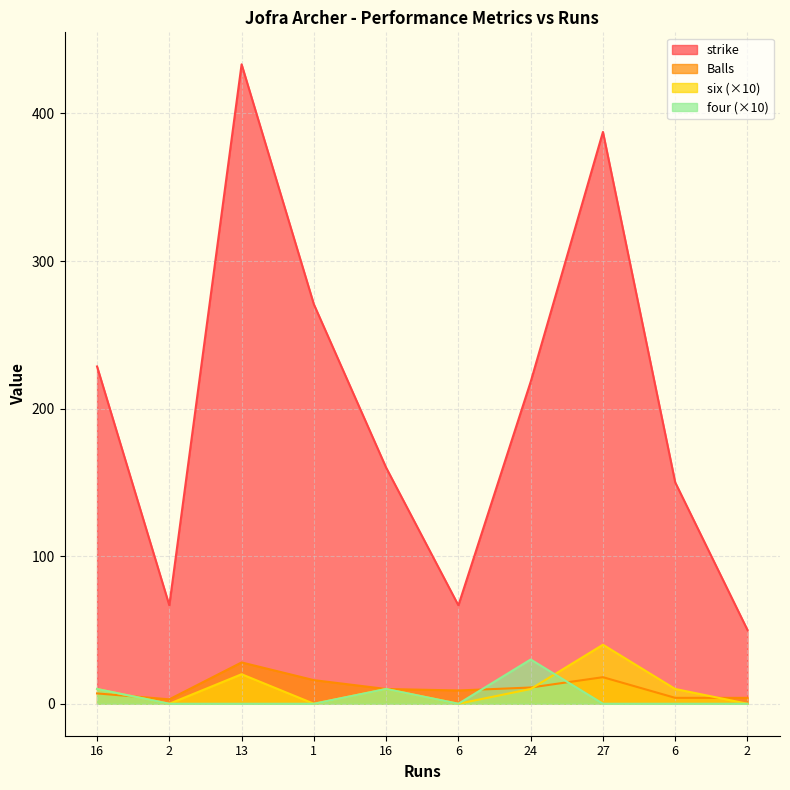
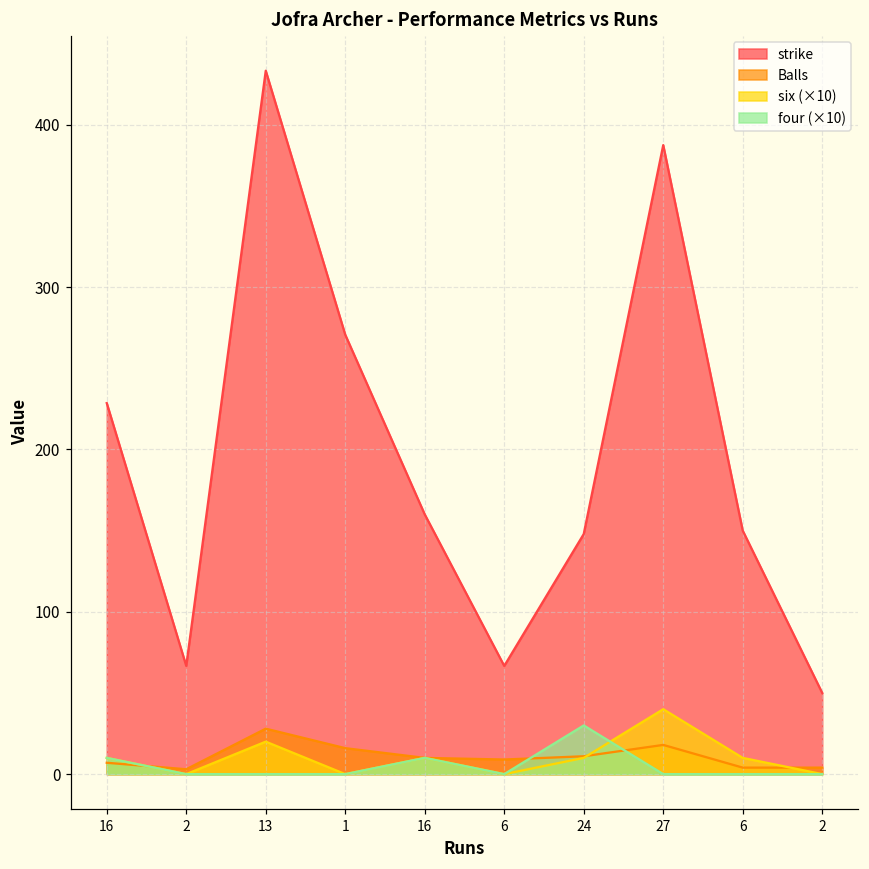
strike, 24: 218 -> 148
